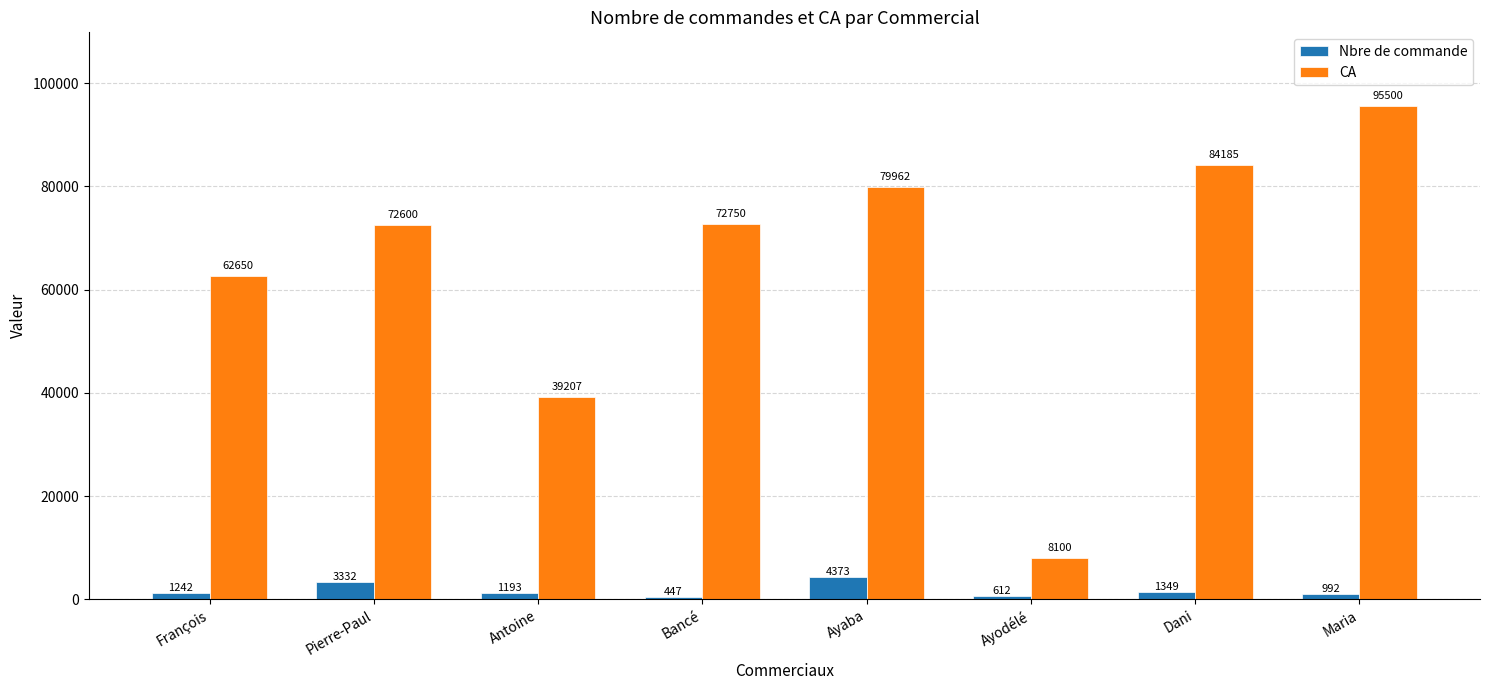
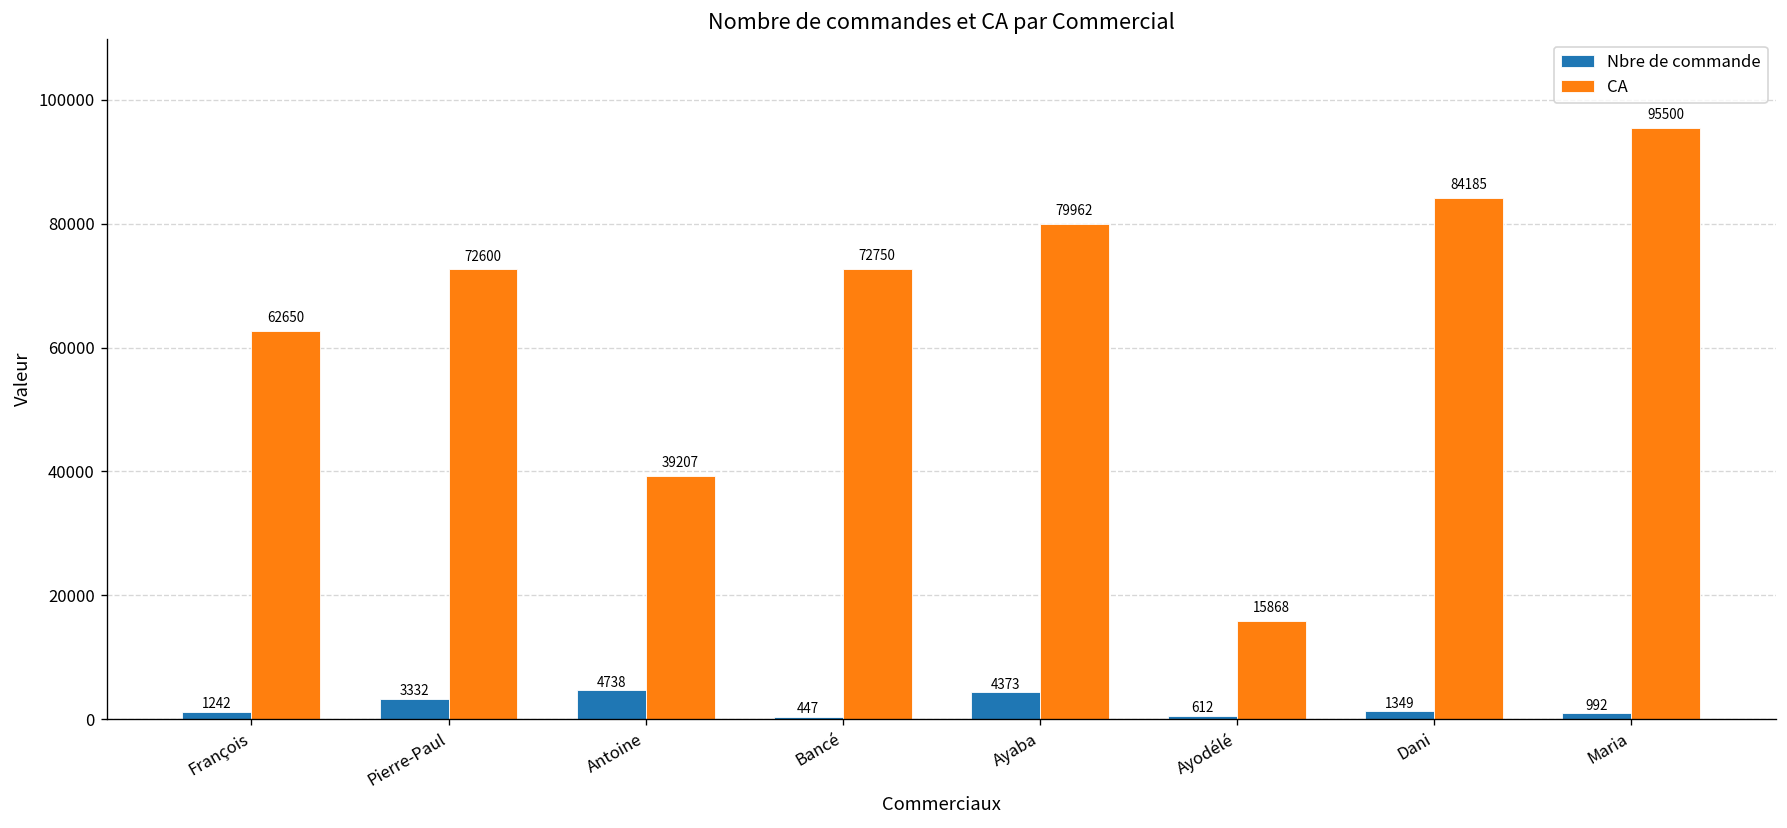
Nbre de commande, Antoine: 1193 -> 4738
CA, Ayodélé: 8100 -> 15868
